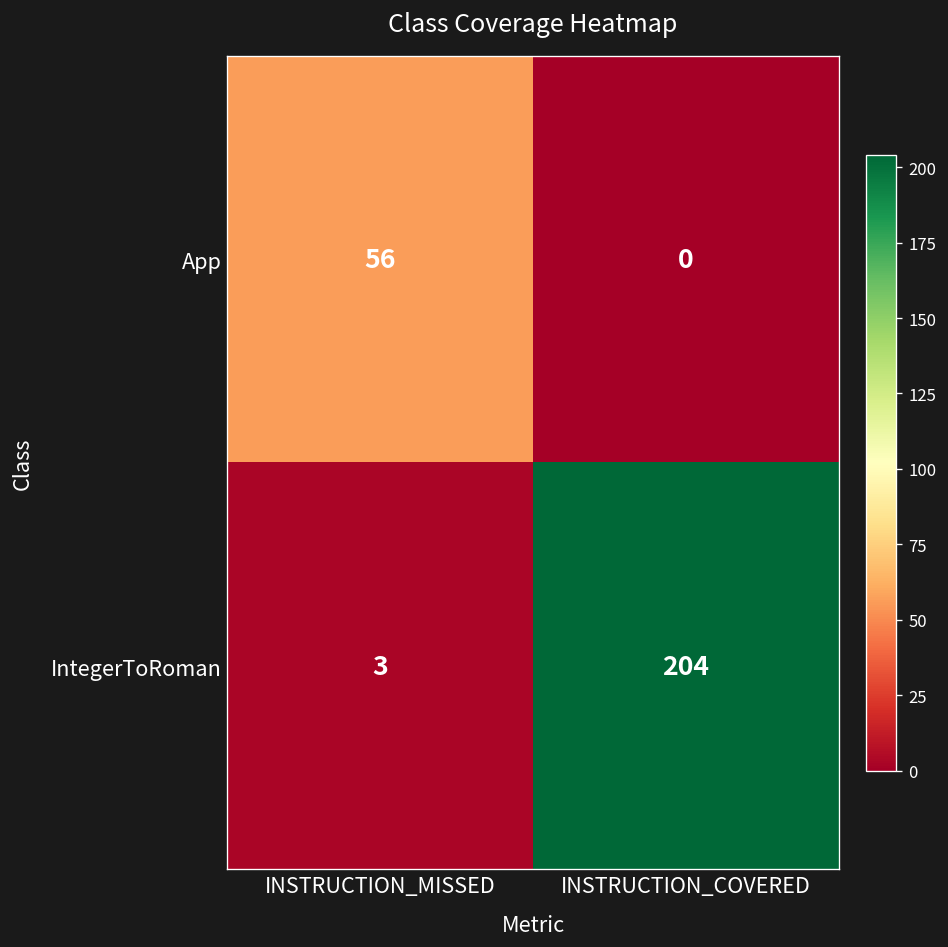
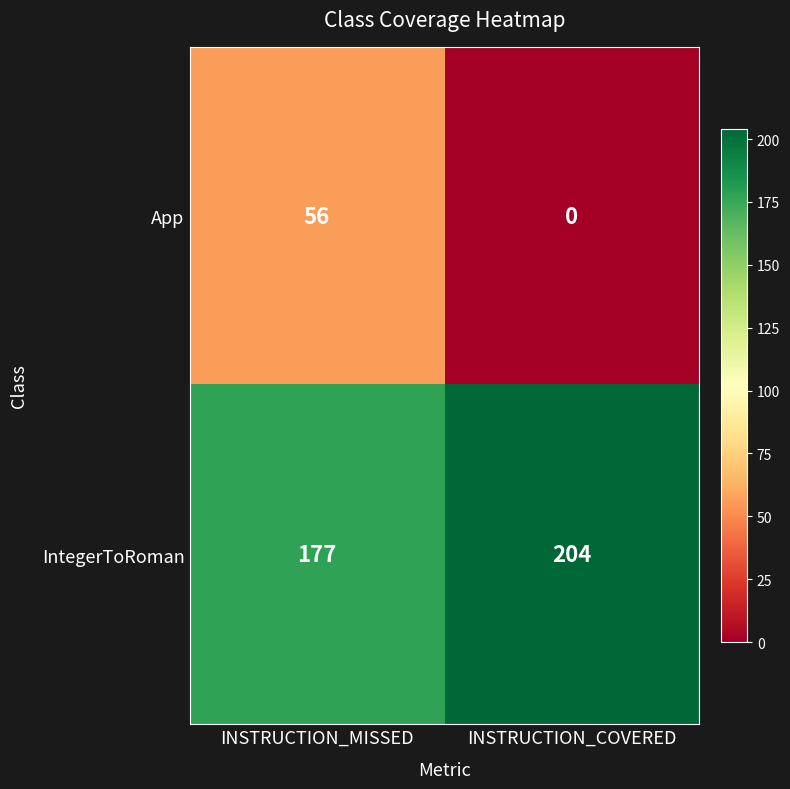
IntegerToRoman, INSTRUCTION_MISSED: 3 -> 177
